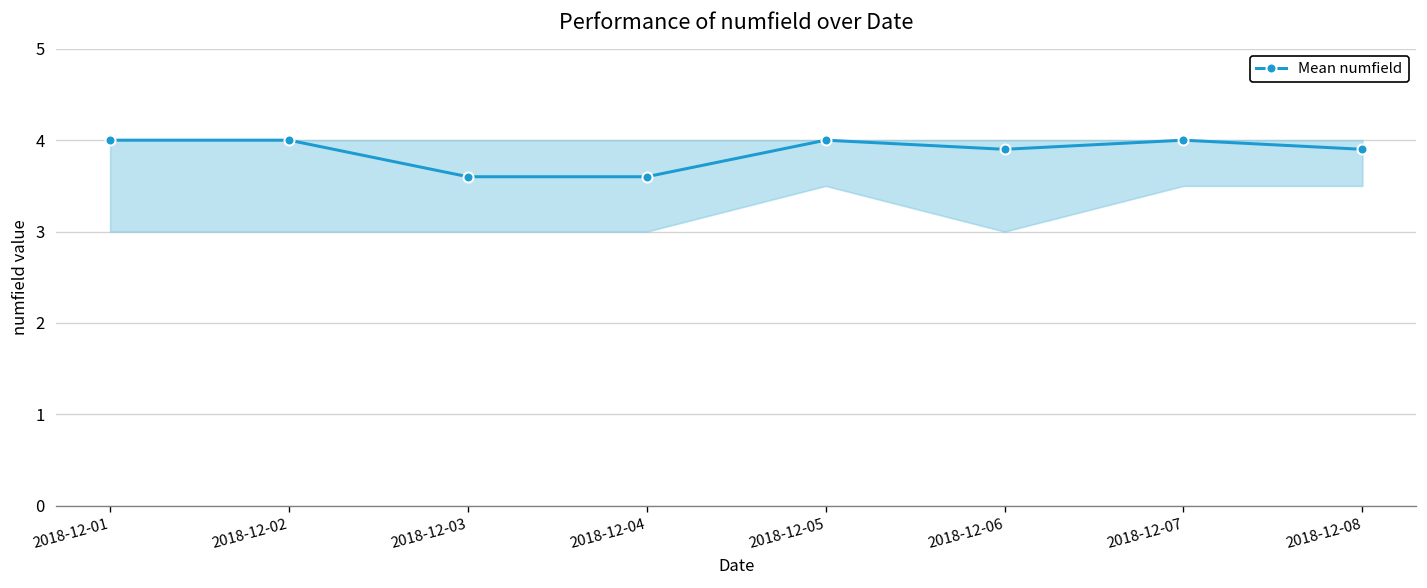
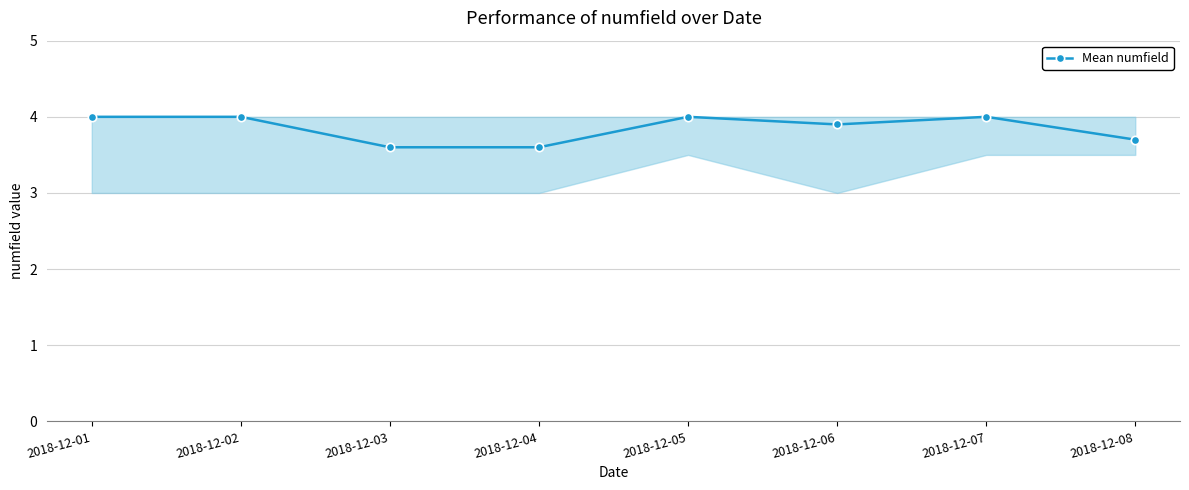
Mean numfield, 2018-12-08: 3.9 -> 3.7
